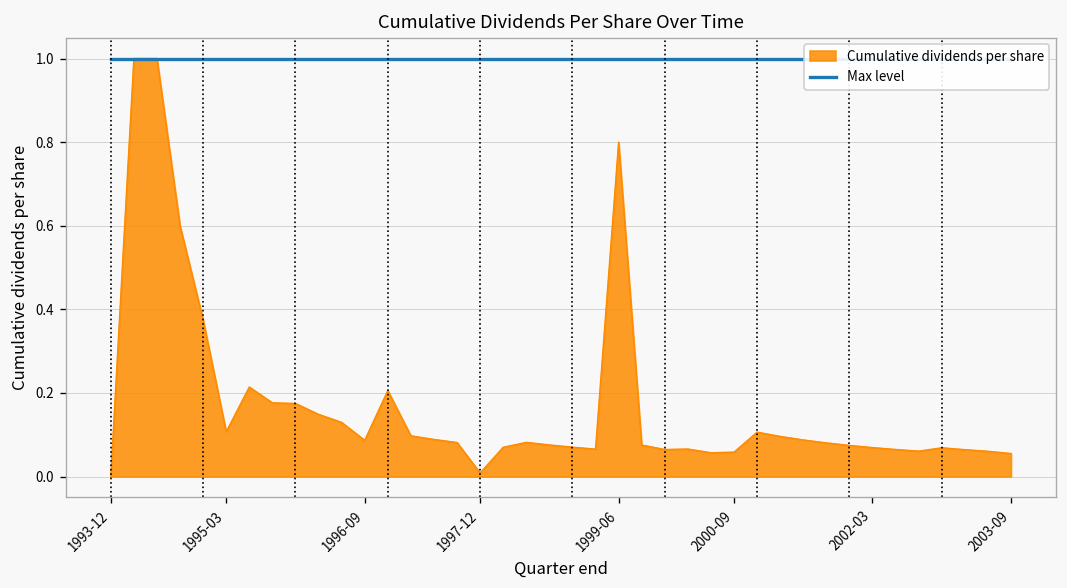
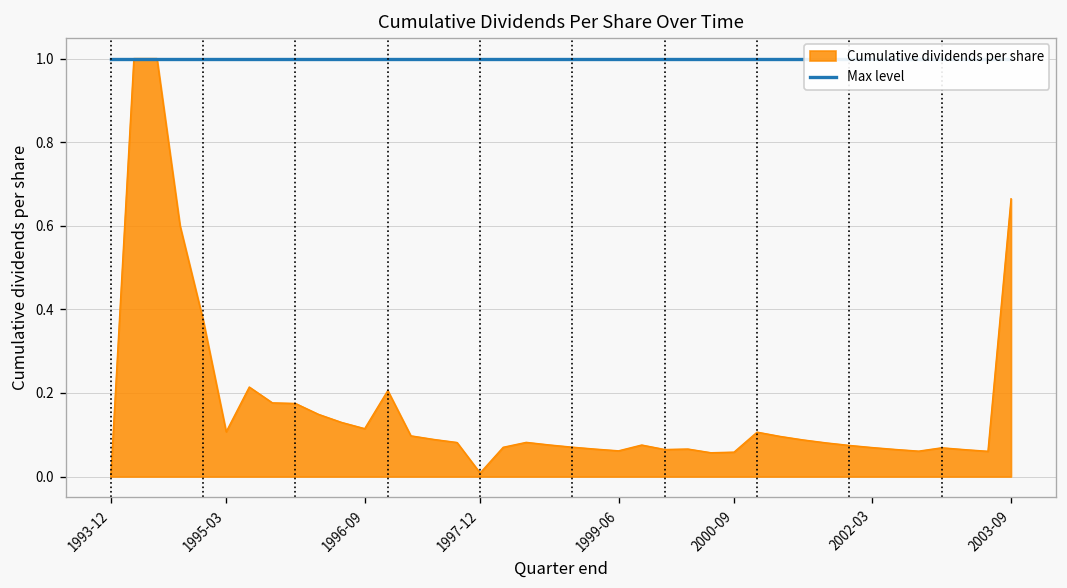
Cumulative dividends per share, 1996-09: 0.09 -> 0.11
Cumulative dividends per share, 1999-06: 0.80 -> 0.06
Cumulative dividends per share, 2003-09: 0.06 -> 0.66
